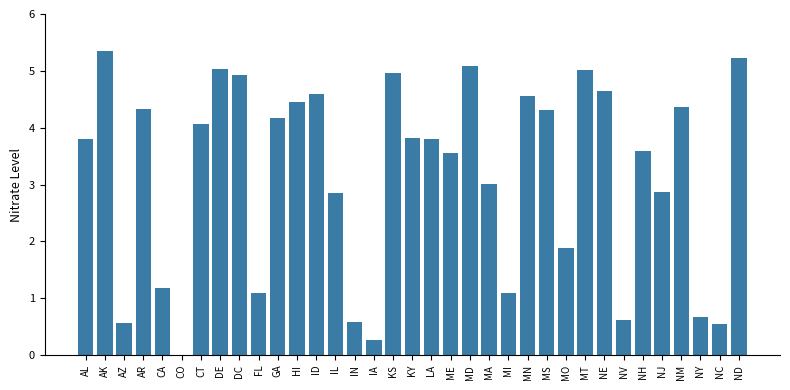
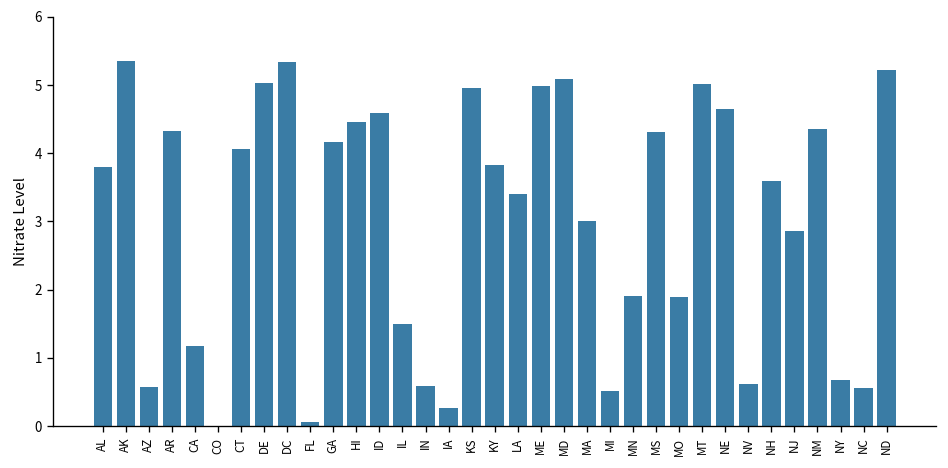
DC: 4.9 -> 5.3
FL: 1.1 -> 0.1
IL: 2.8 -> 1.5
LA: 3.8 -> 3.4
ME: 3.6 -> 5.0
MI: 1.1 -> 0.5
MN: 4.6 -> 1.9
